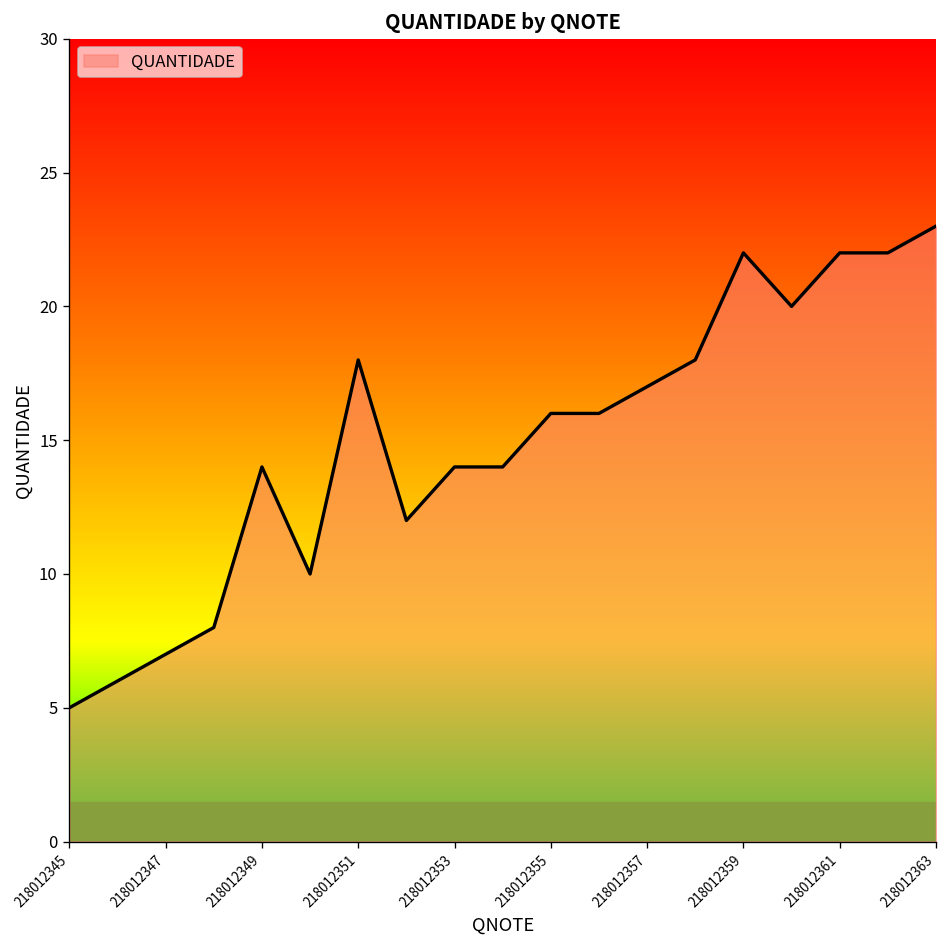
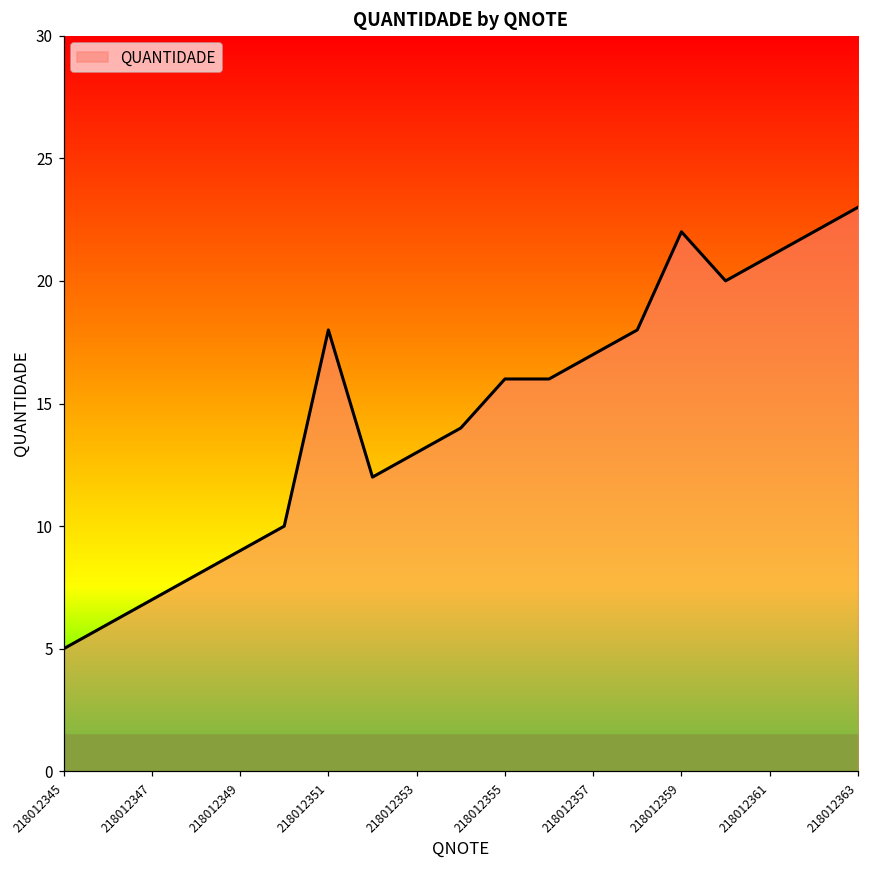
218012349: 14 -> 9
218012353: 14 -> 13
218012361: 22 -> 21
